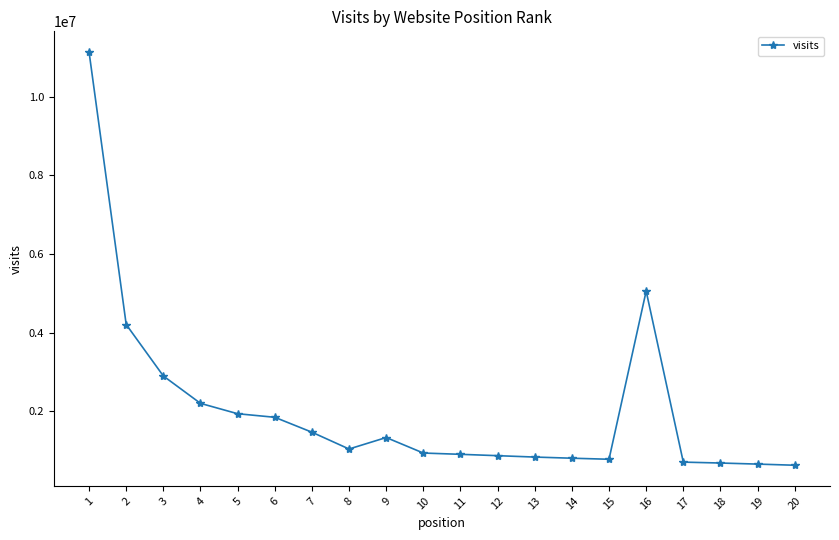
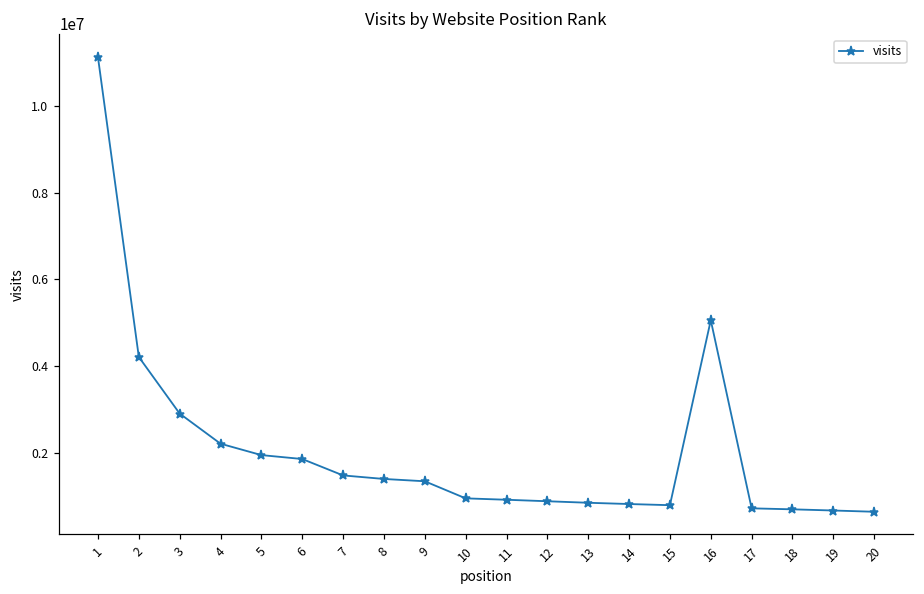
8: 1000000 -> 1400000
